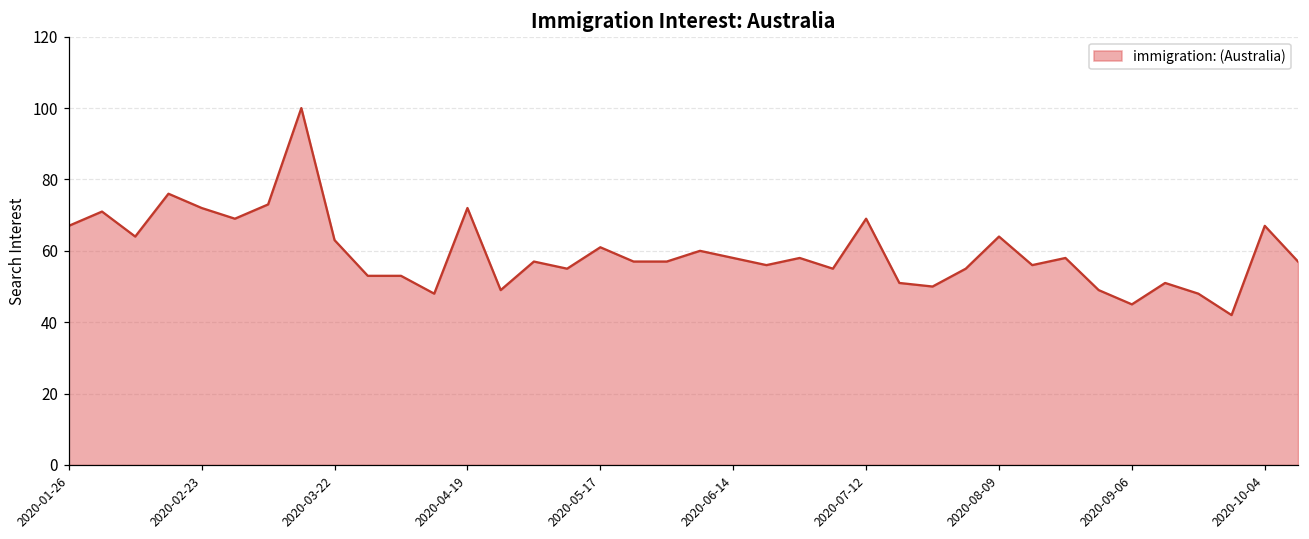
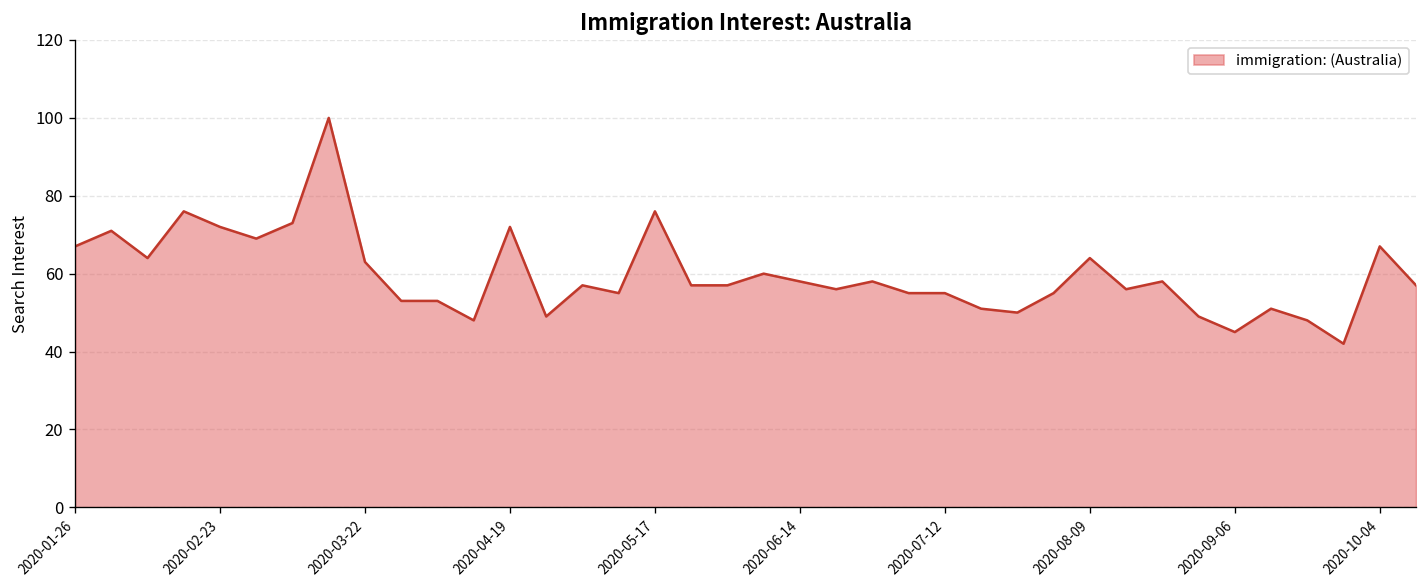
2020-05-17: 61 -> 76
2020-07-12: 69 -> 55
